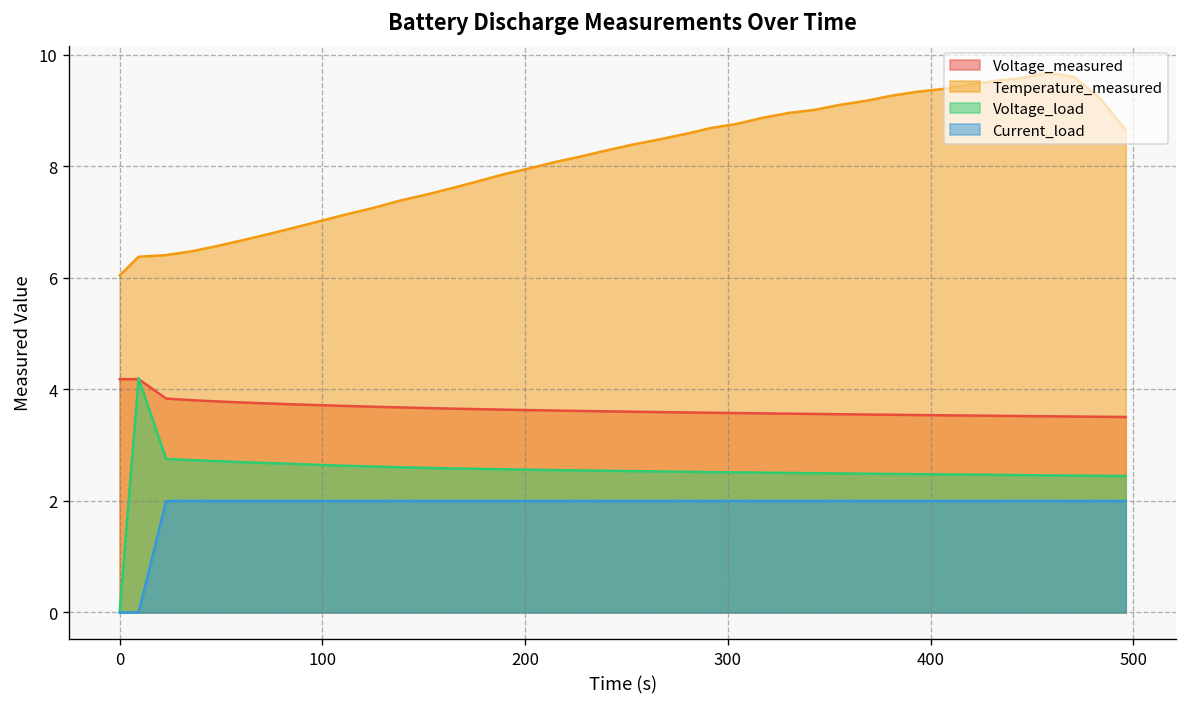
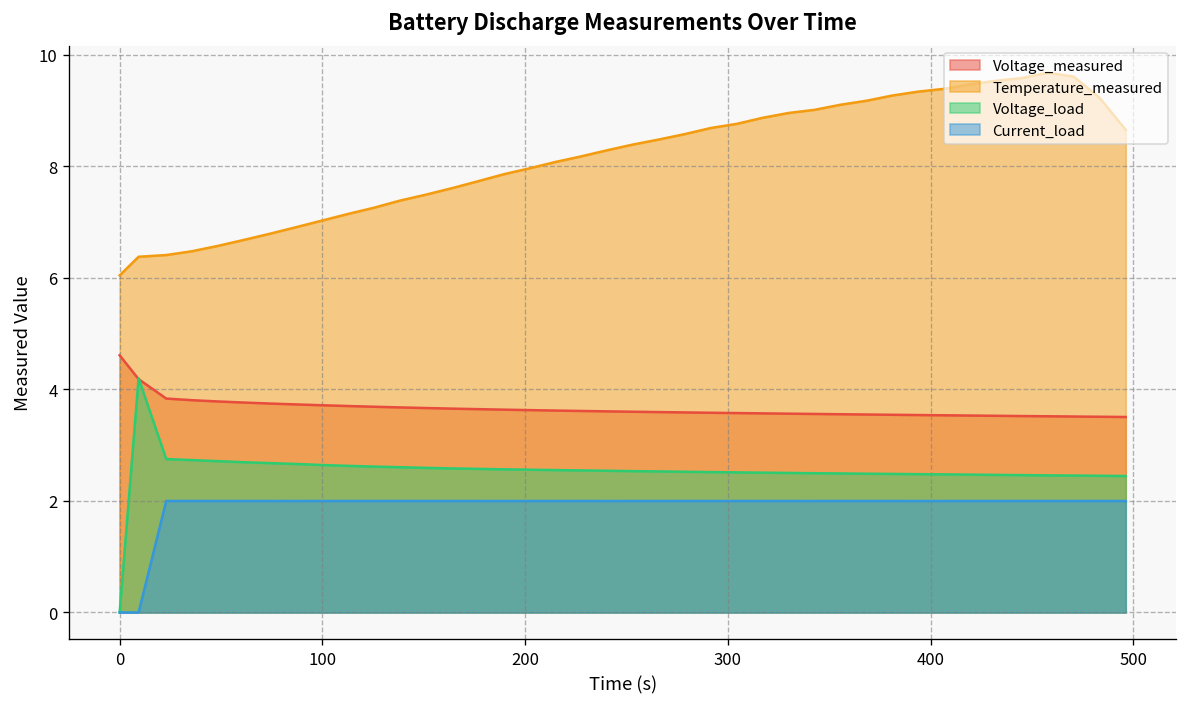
Voltage_measured, 0: 4.2 -> 4.6
